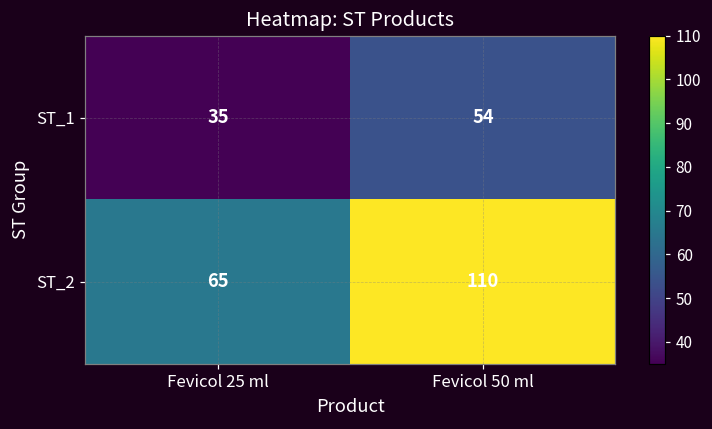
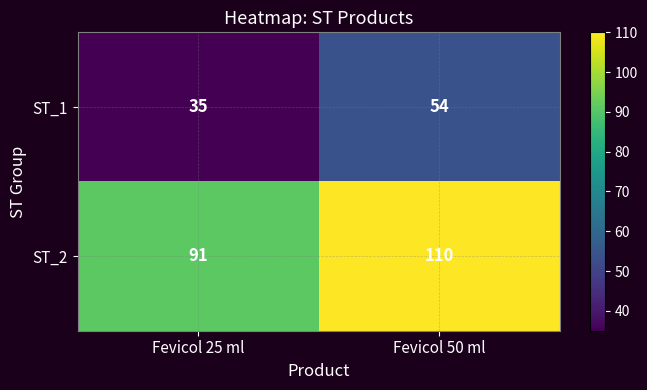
ST_2, Fevicol 25 ml: 65 -> 91
